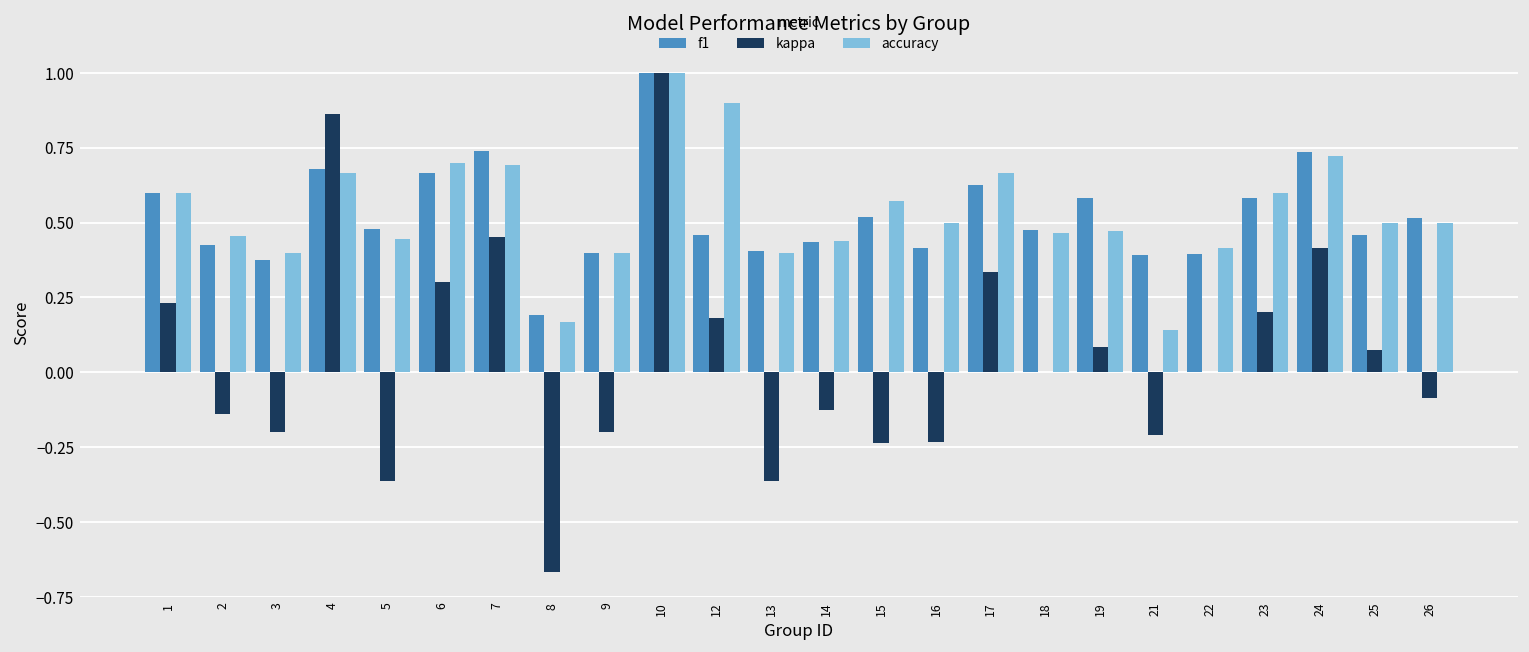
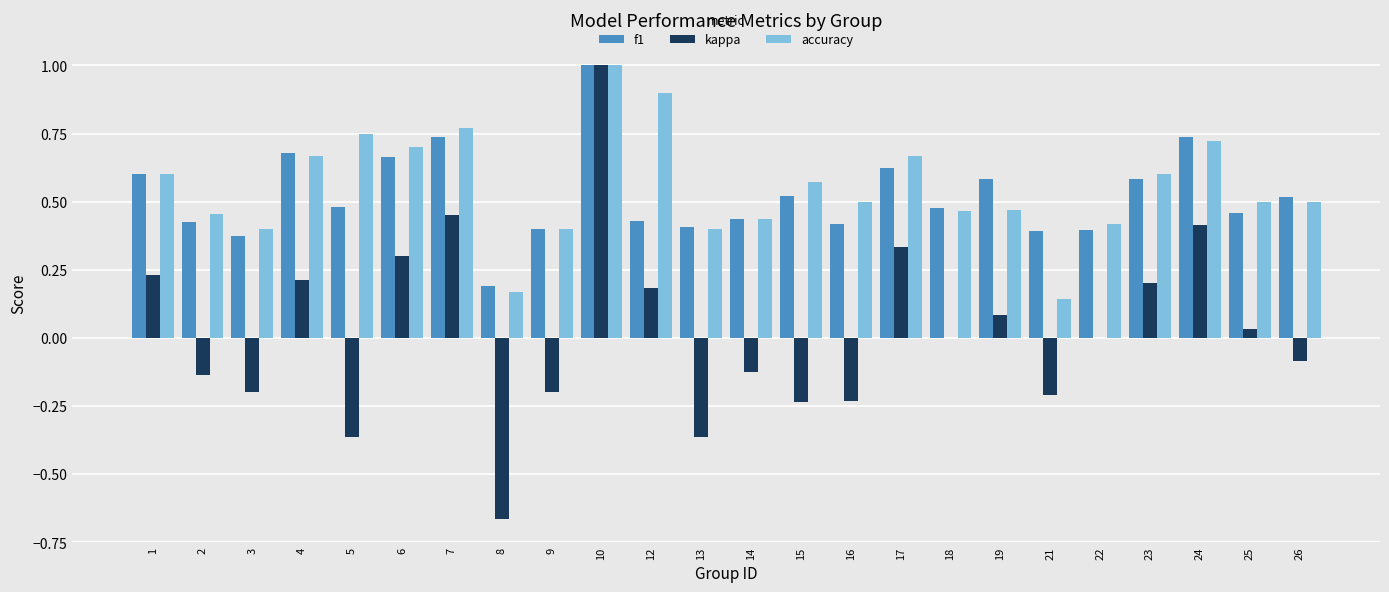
kappa, 4: 0.86 -> 0.21
accuracy, 5: 0.44 -> 0.75
accuracy, 7: 0.69 -> 0.77
f1, 12: 0.46 -> 0.43
kappa, 25: 0.08 -> 0.03
